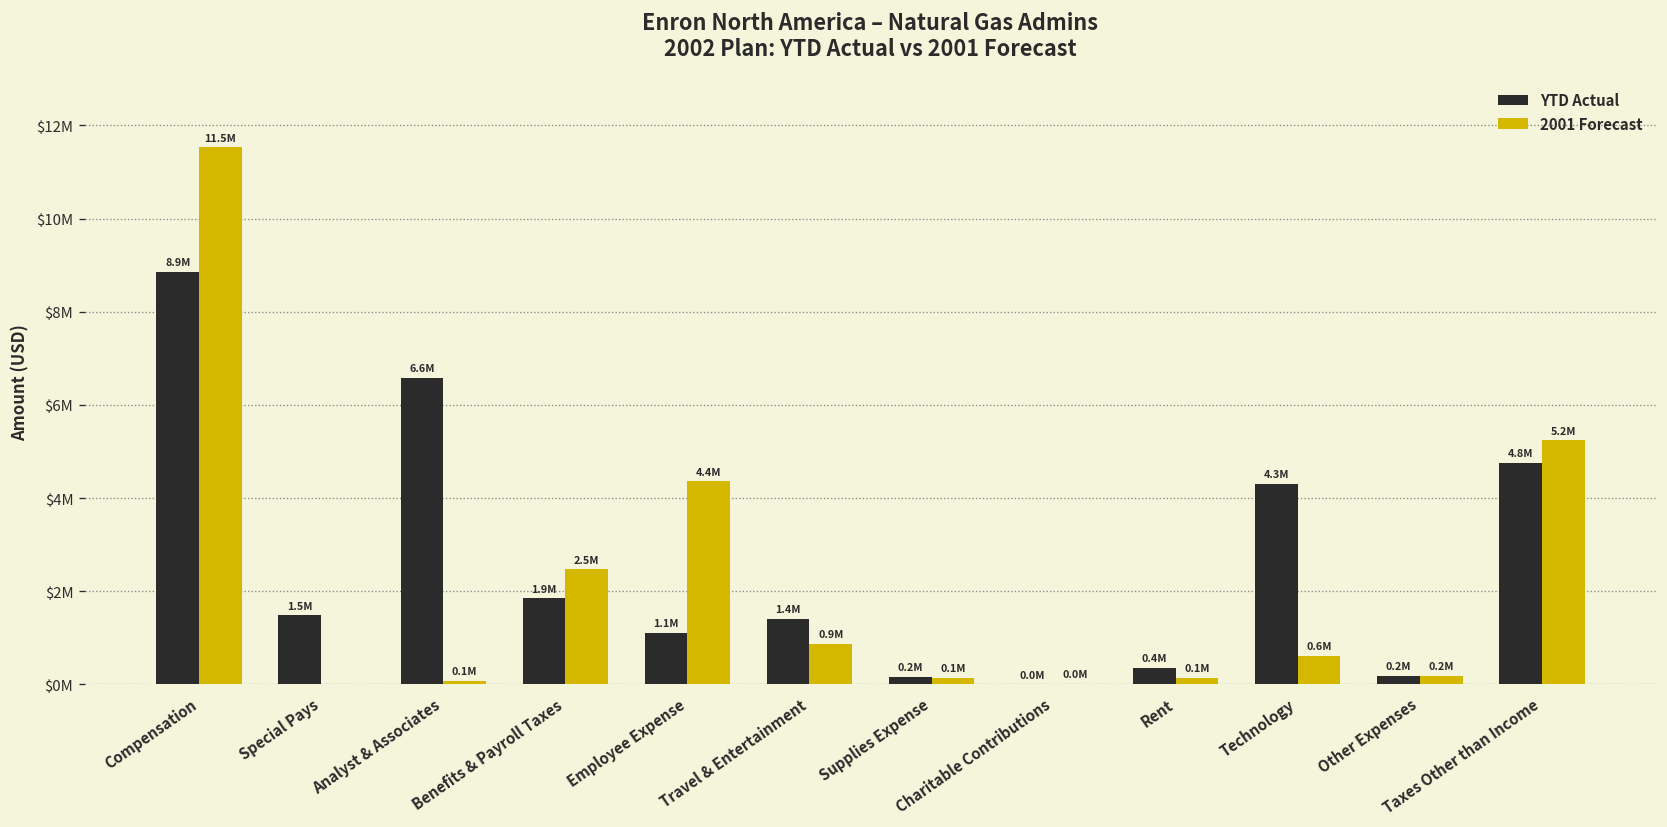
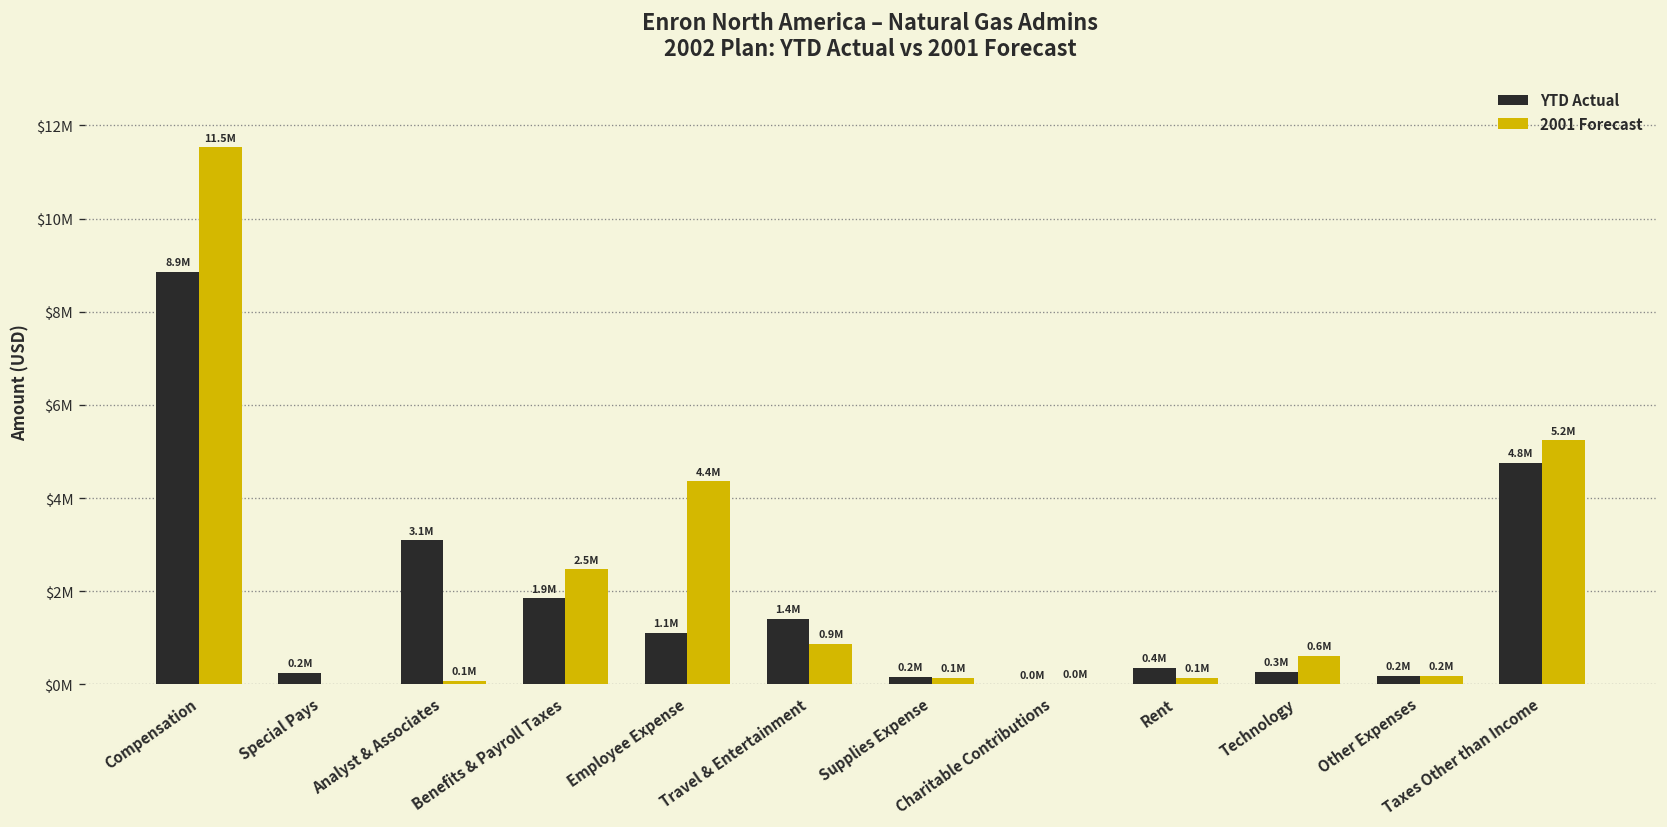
YTD Actual, Special Pays: 1.5M -> 0.2M
YTD Actual, Analyst & Associates: 6.6M -> 3.1M
YTD Actual, Technology: 4.3M -> 0.3M
